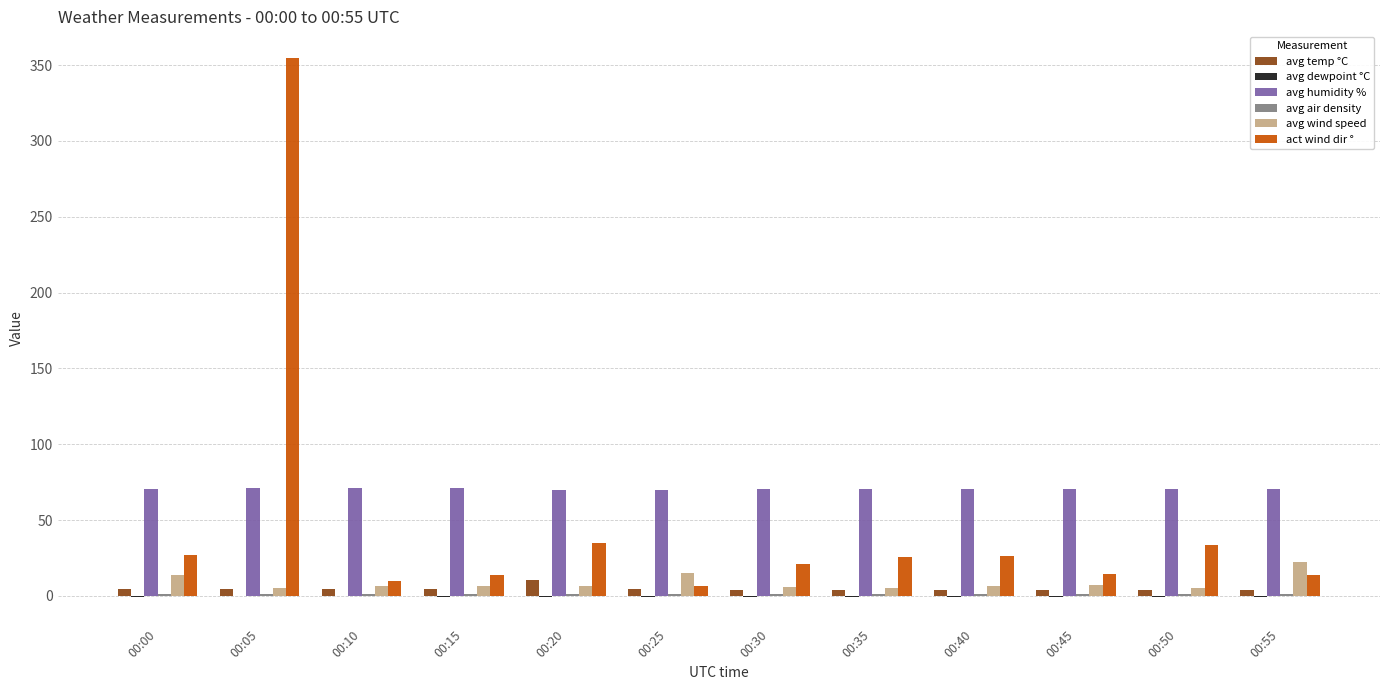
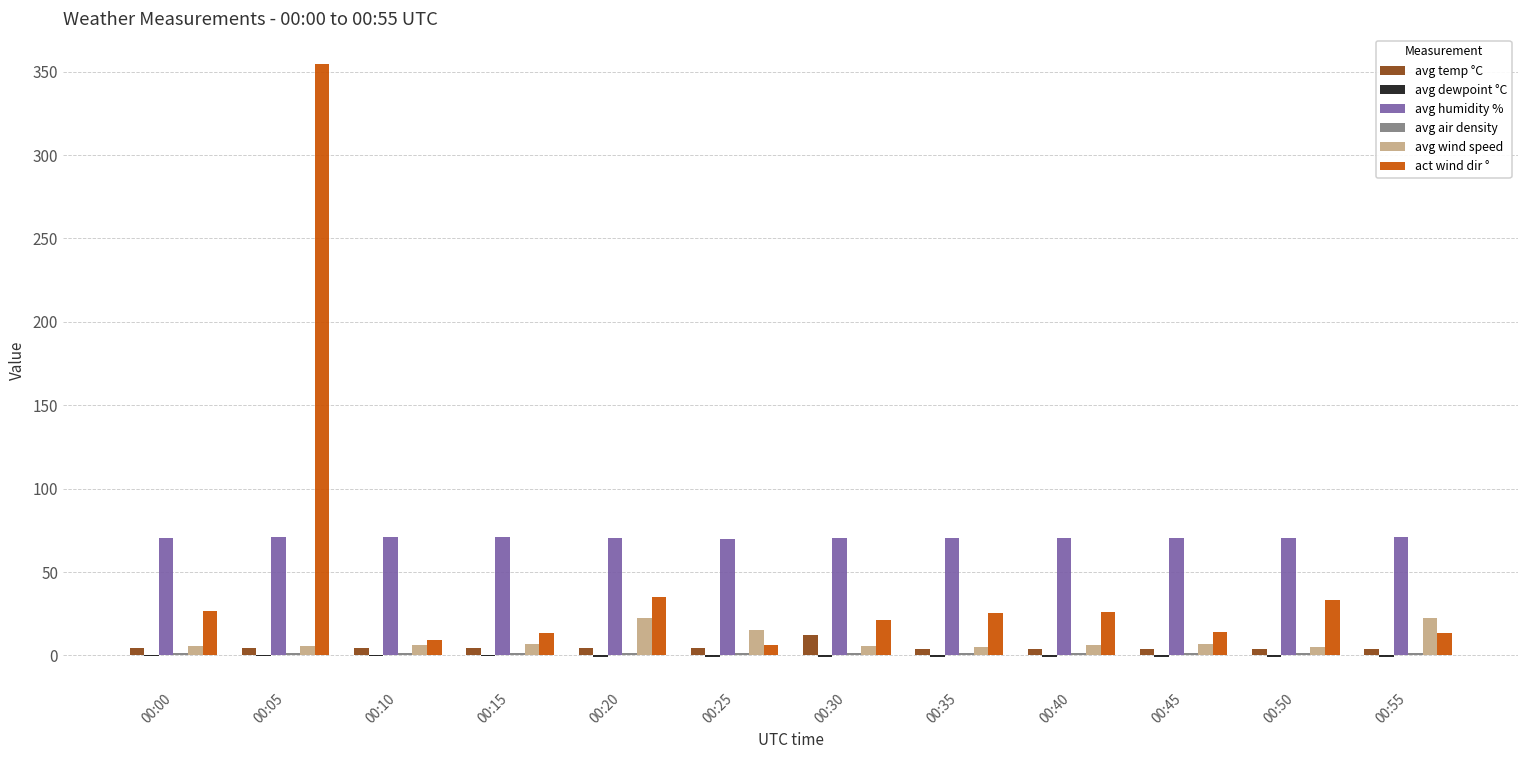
avg wind speed, 00:00: 14 -> 6
avg temp °C, 00:20: 11 -> 4
avg wind speed, 00:20: 7 -> 22
avg temp °C, 00:30: 4 -> 12
